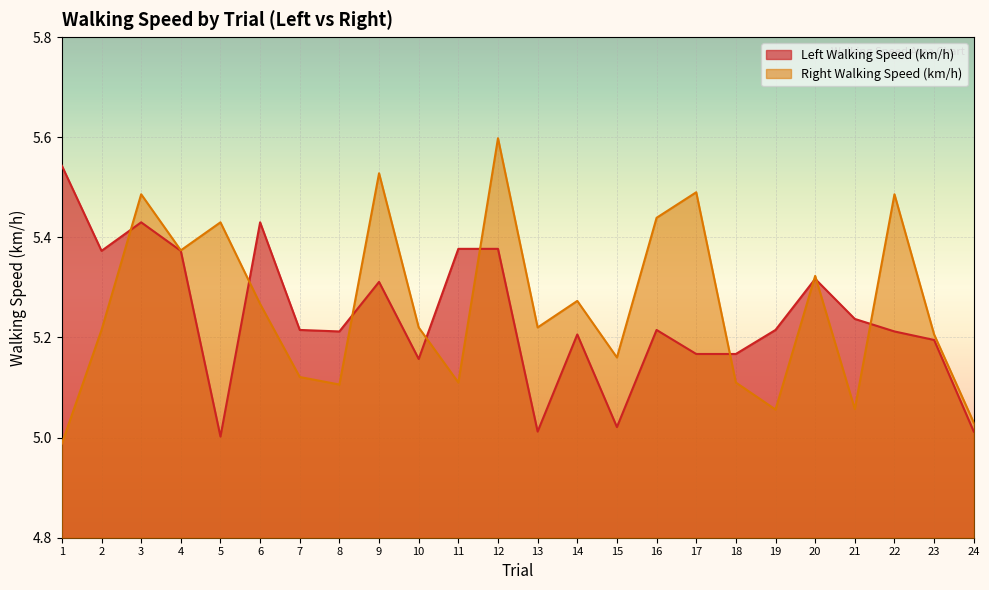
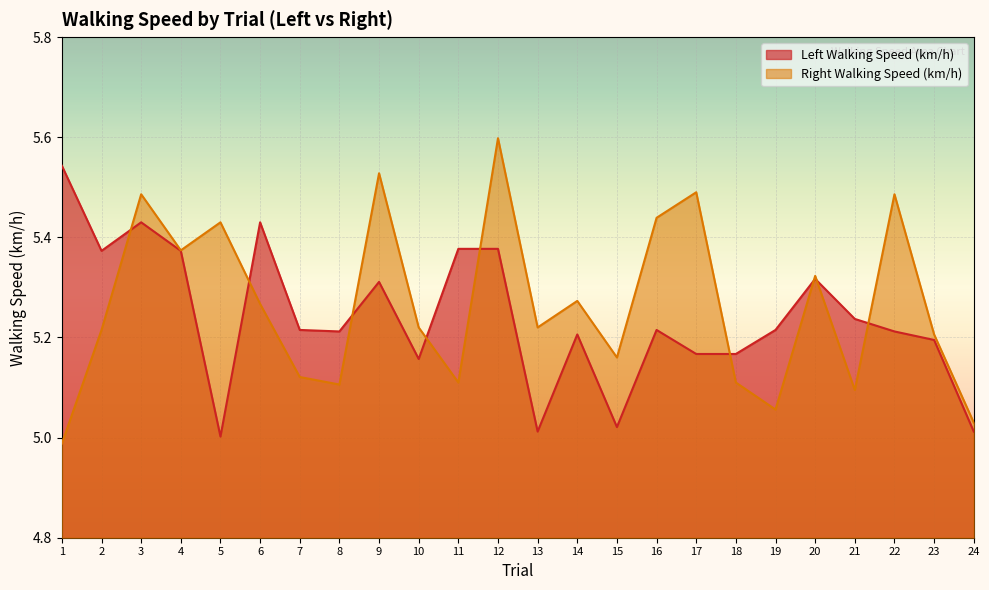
Right Walking Speed (km/h), 21: 5.06 -> 5.10
